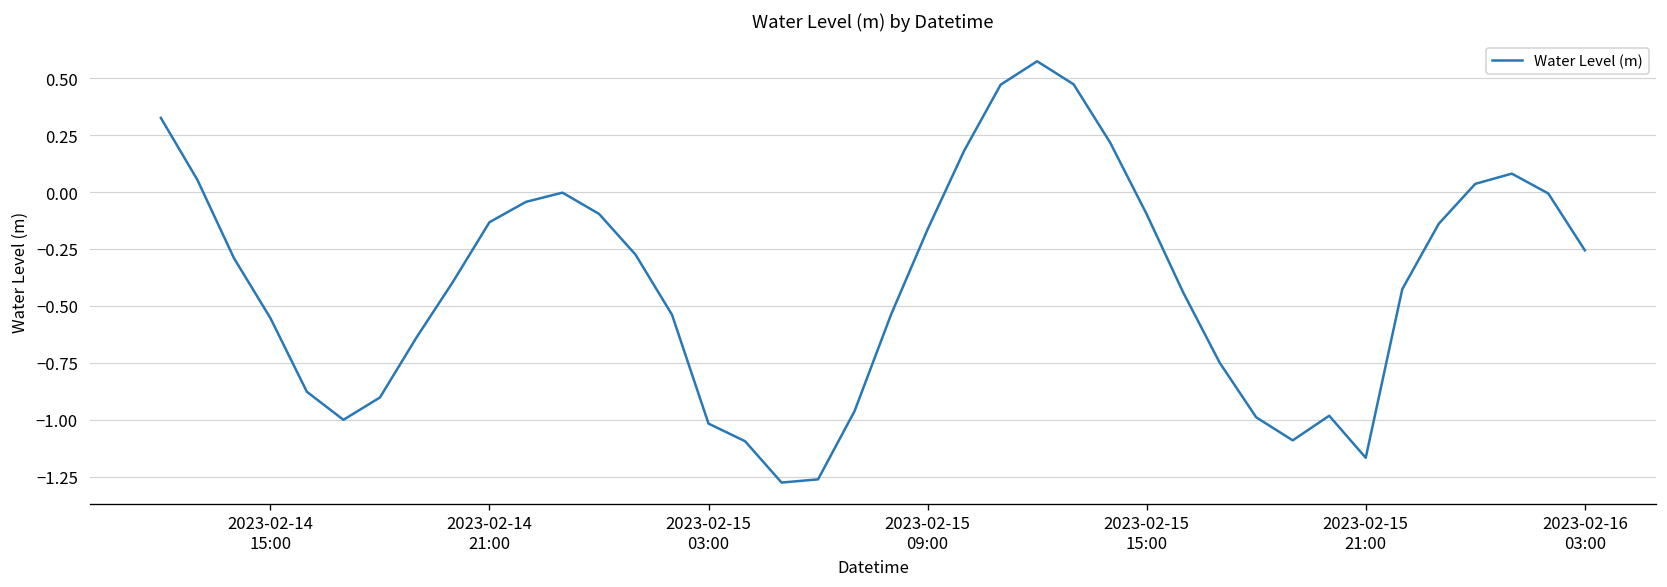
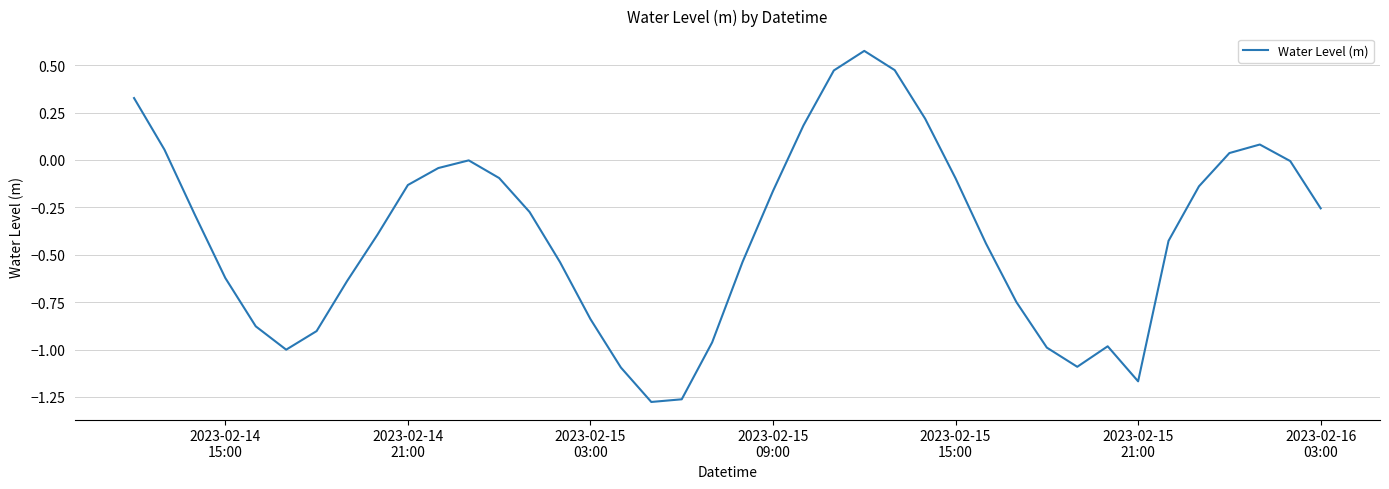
2023-02-14 15:00: -0.55 -> -0.62
2023-02-15 03:00: -1.02 -> -0.84
